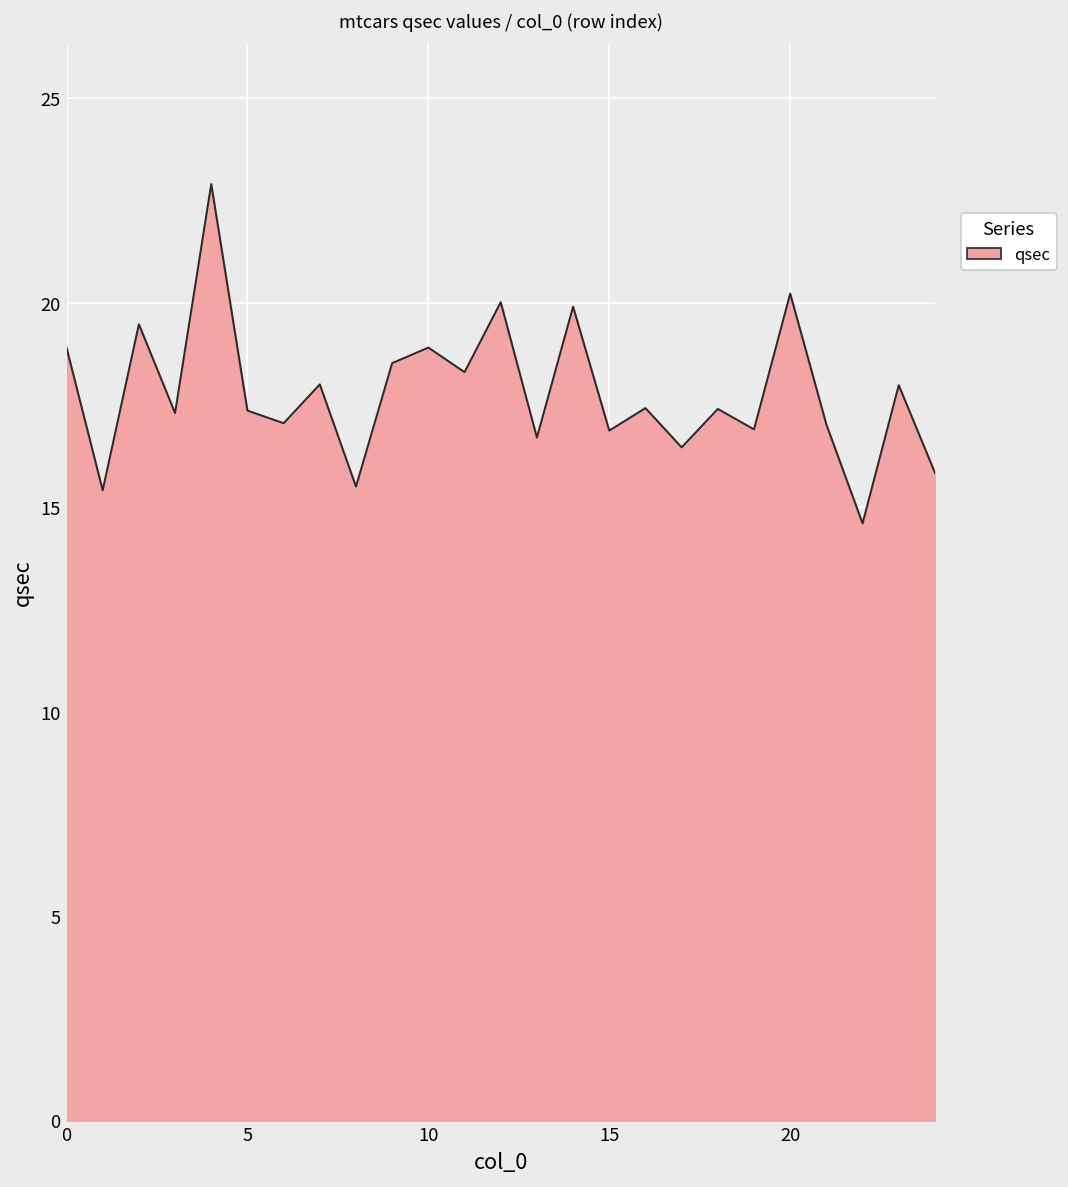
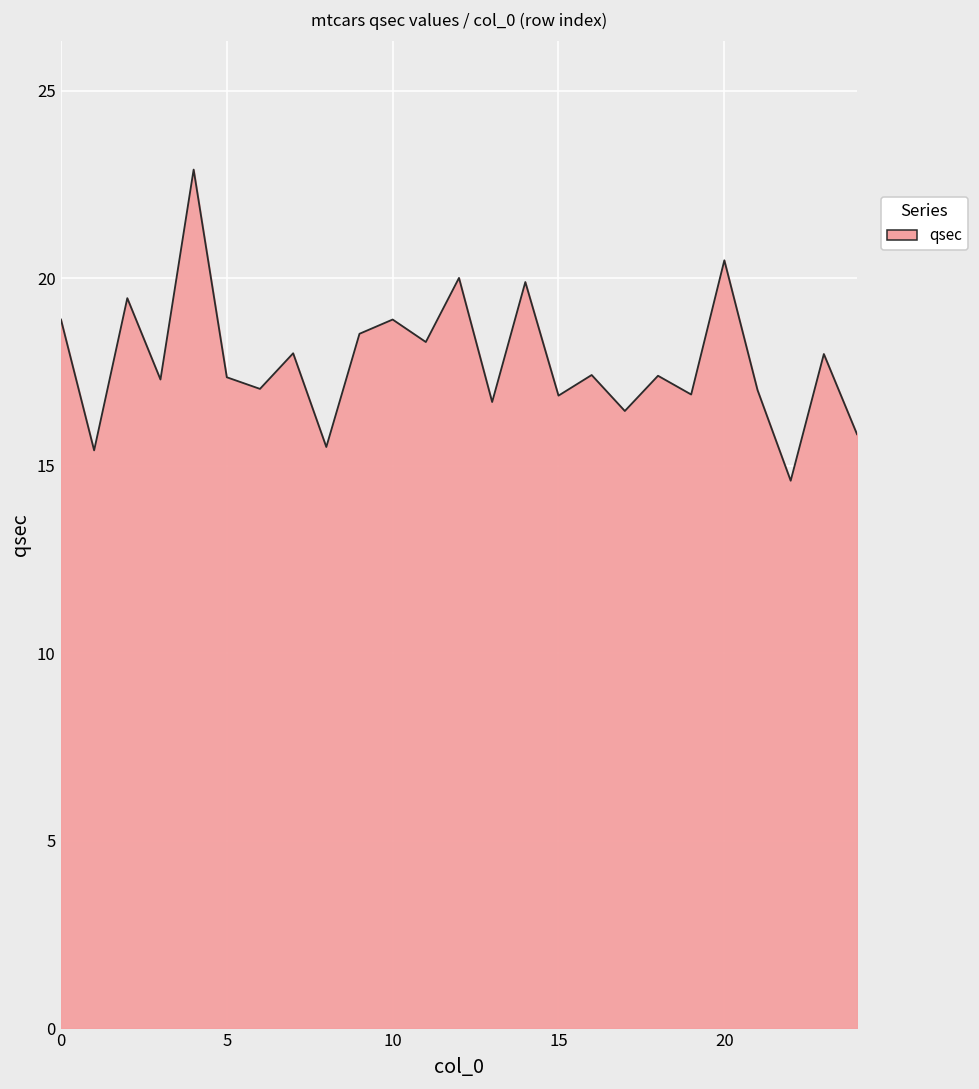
20: 20.2 -> 20.5
